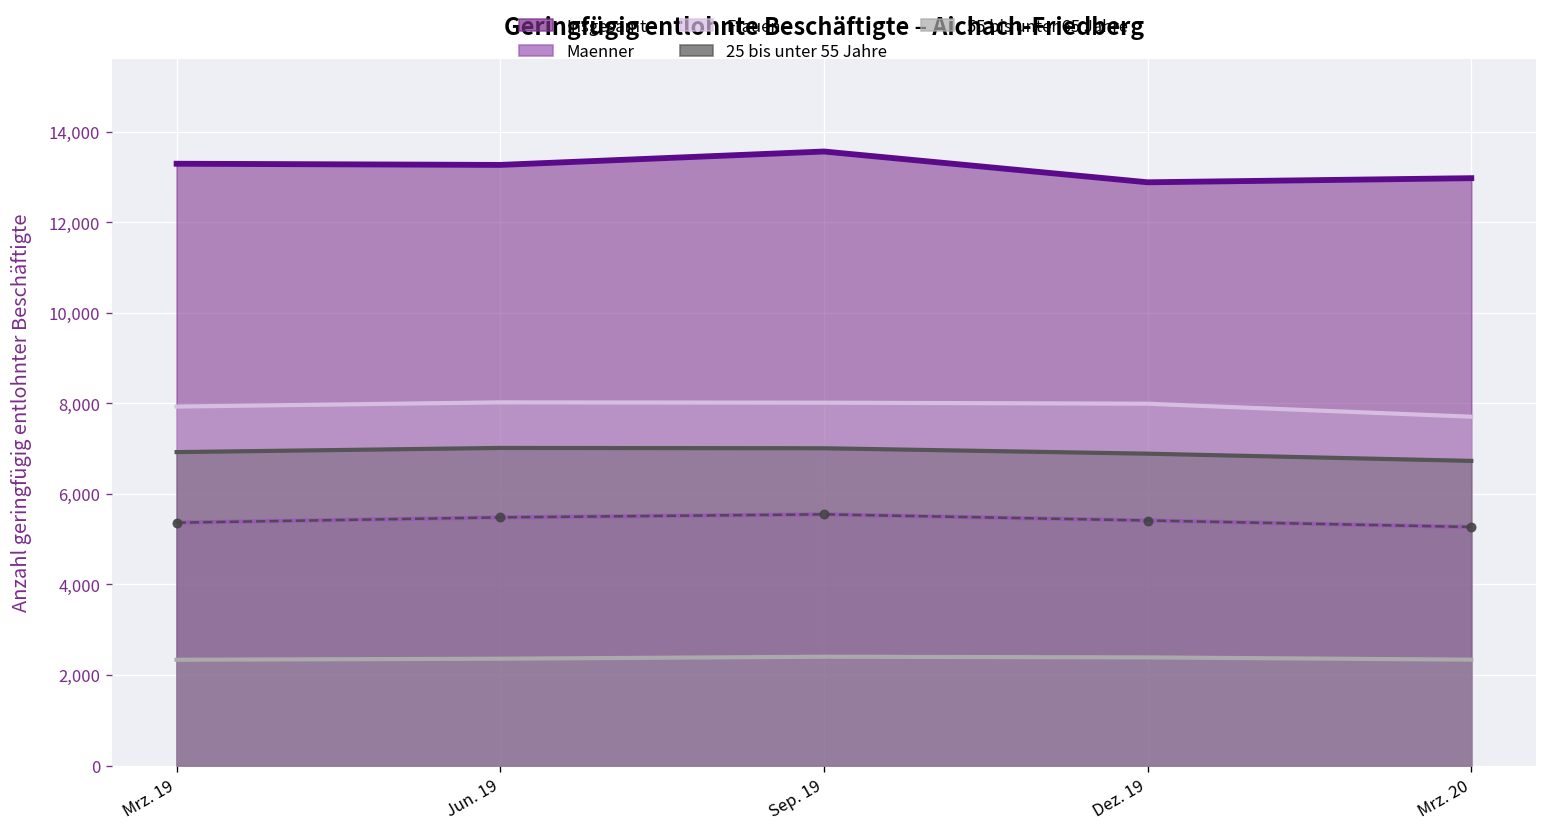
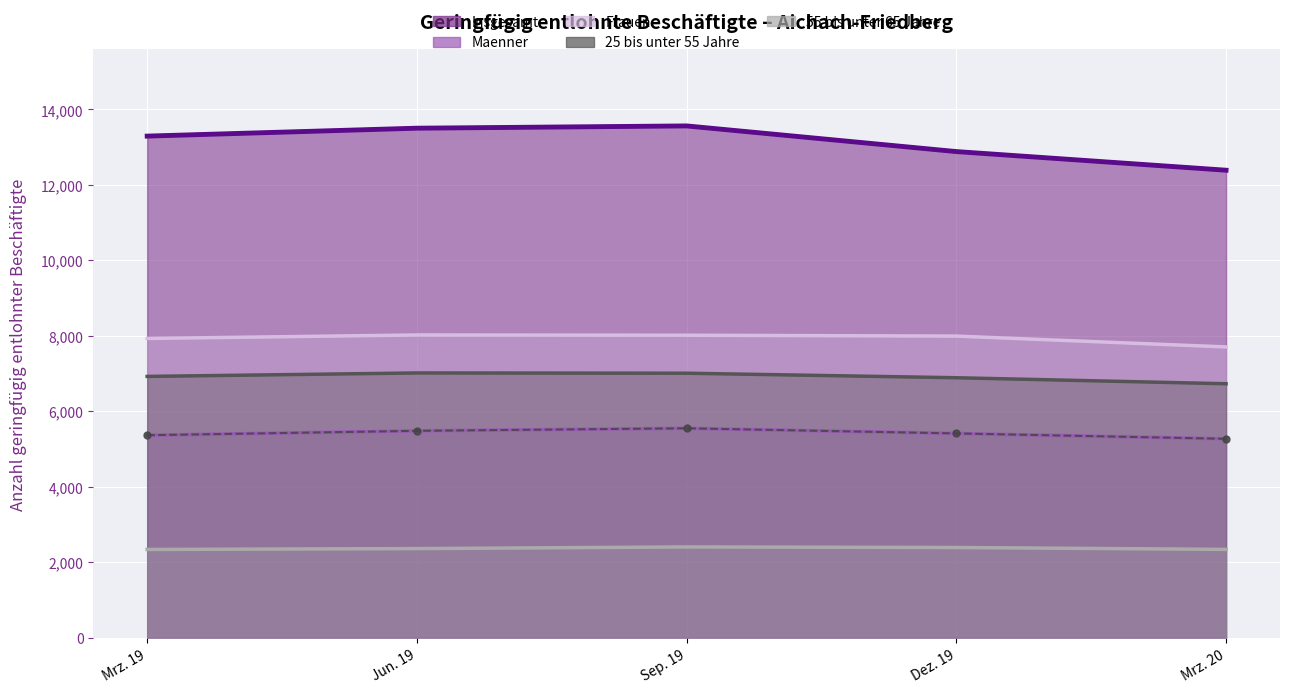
Insgesamt, Jun. 19: 13,300 -> 13,500
Insgesamt, Mrz. 20: 13,000 -> 12,400
